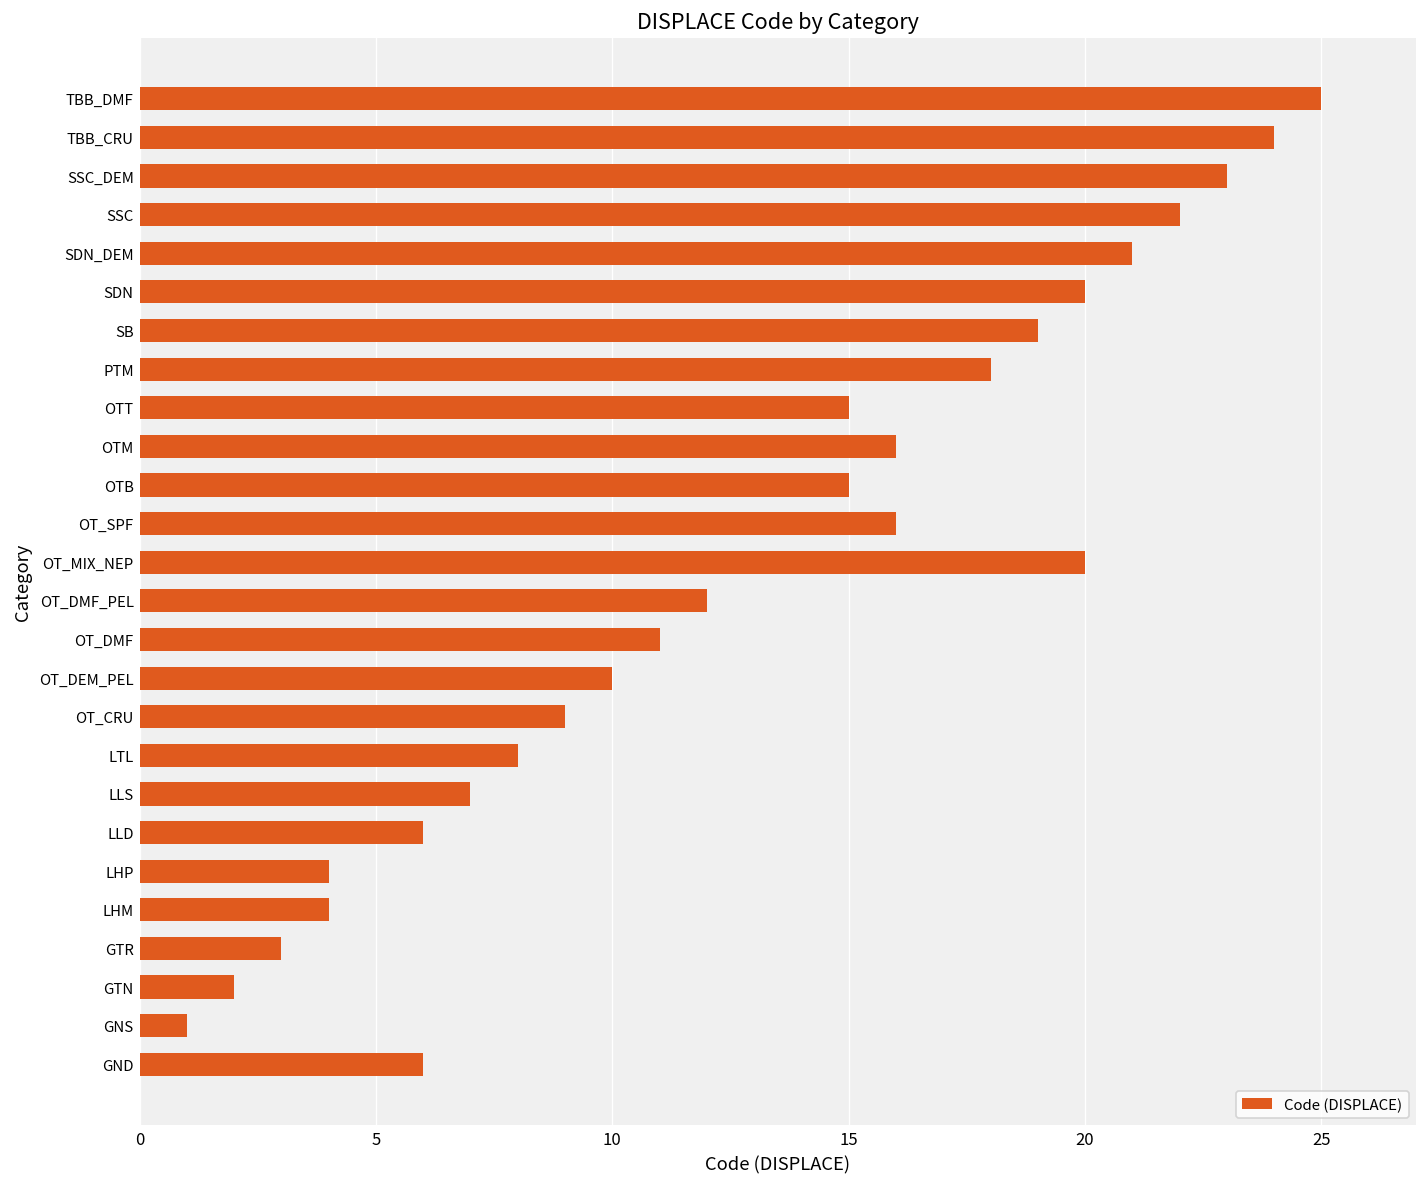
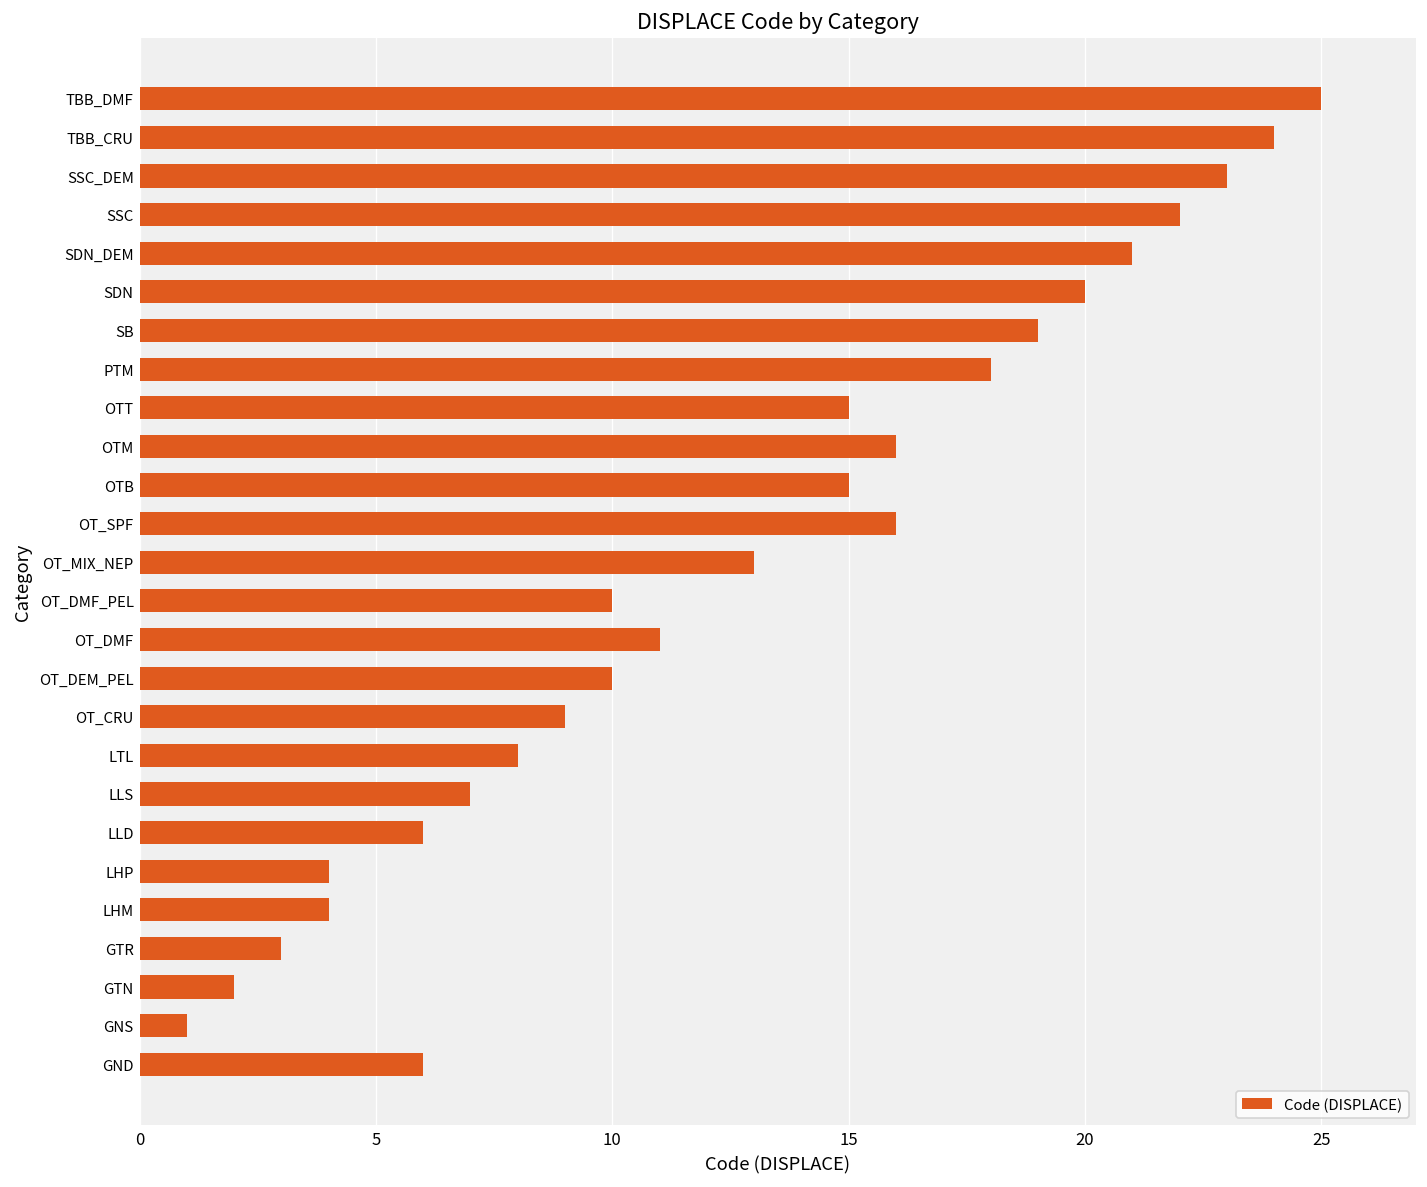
OT_MIX_NEP: 20 -> 13
OT_DMF_PEL: 12 -> 10
